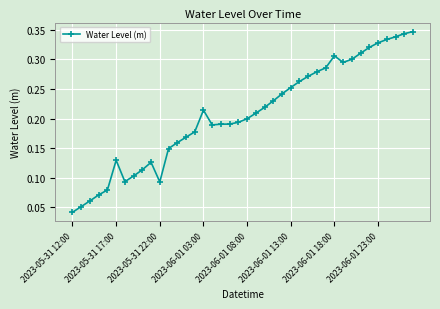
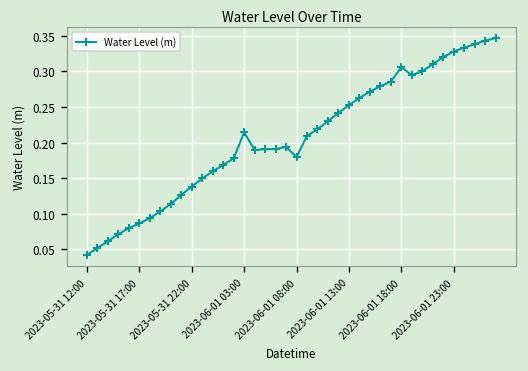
2023-05-31 17:00: 0.13 -> 0.09
2023-05-31 22:00: 0.09 -> 0.14
2023-06-01 08:00: 0.20 -> 0.18
